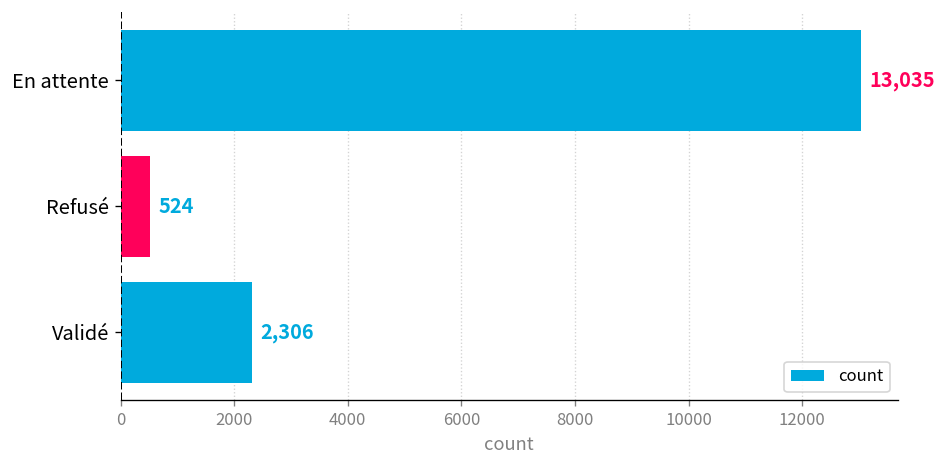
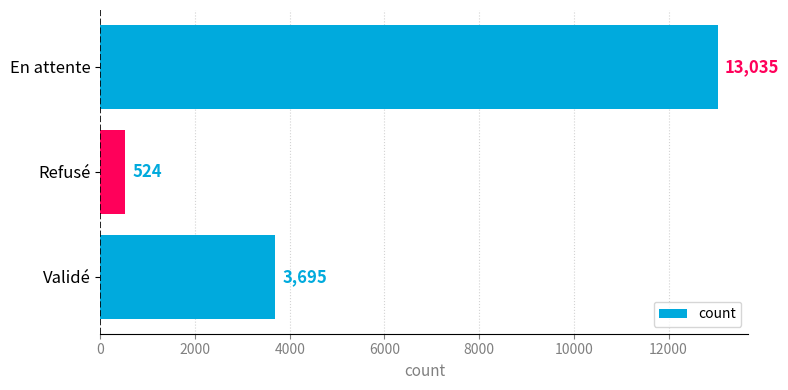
Validé: 2,306 -> 3,695
